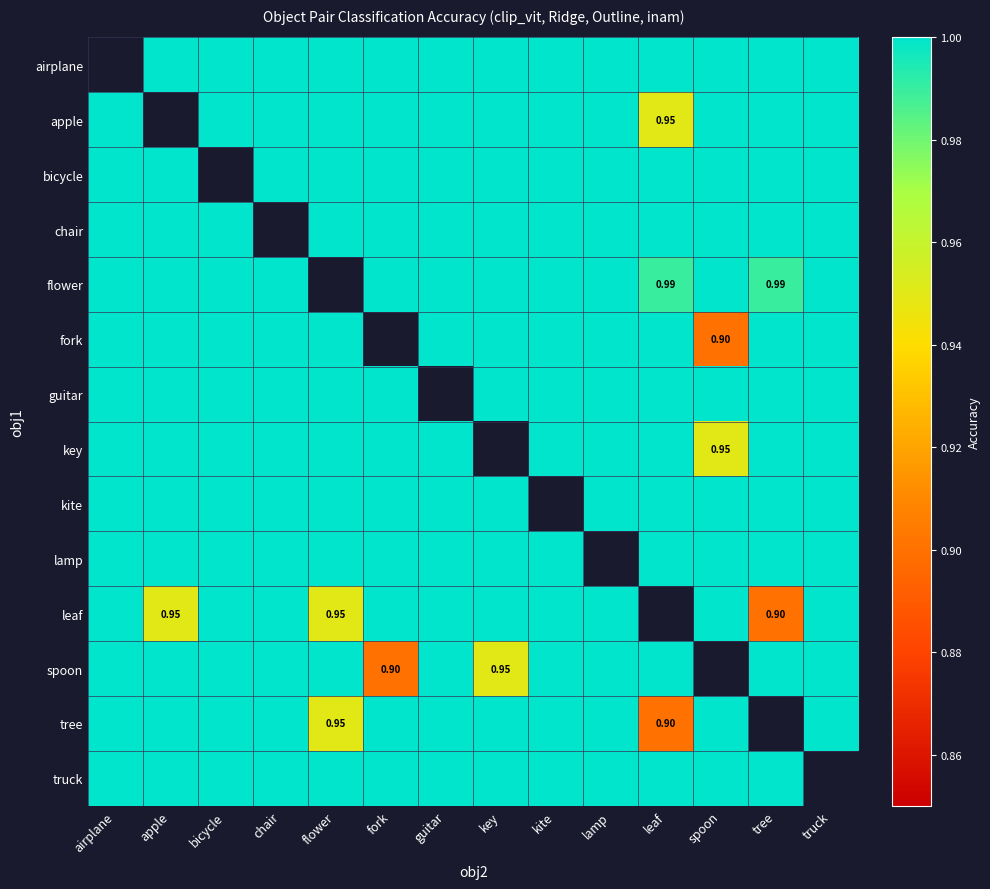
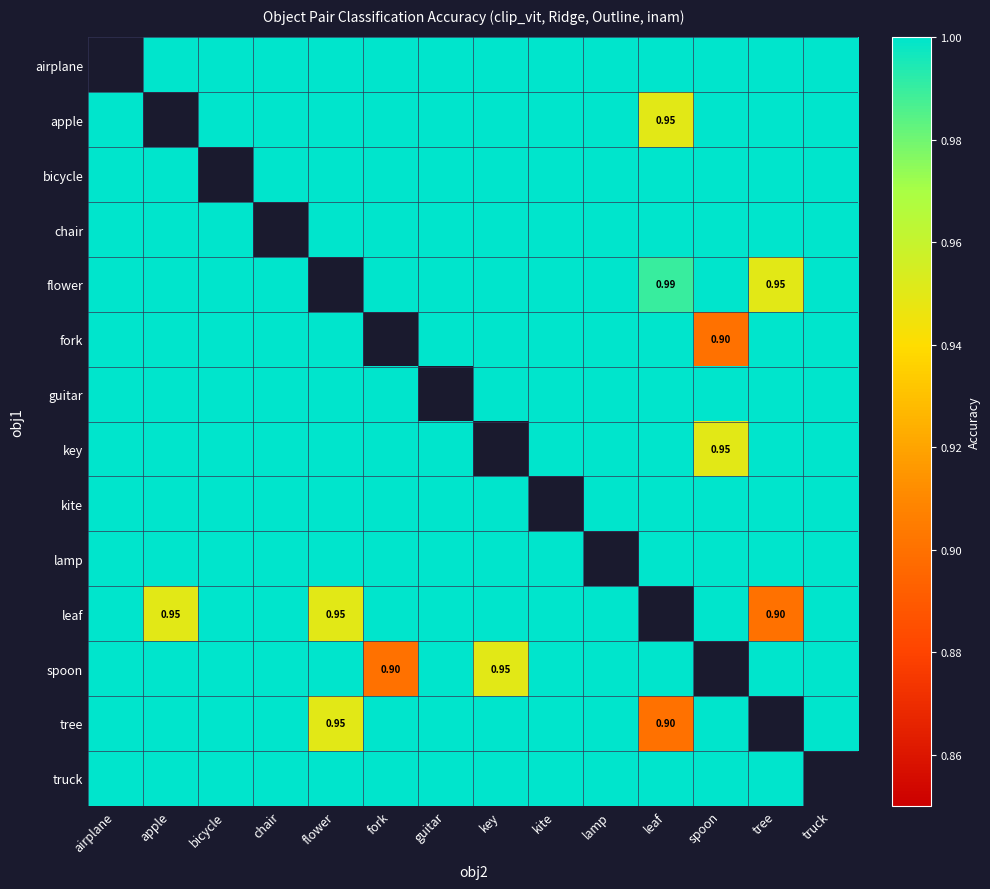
flower, tree: 0.99 -> 0.95
